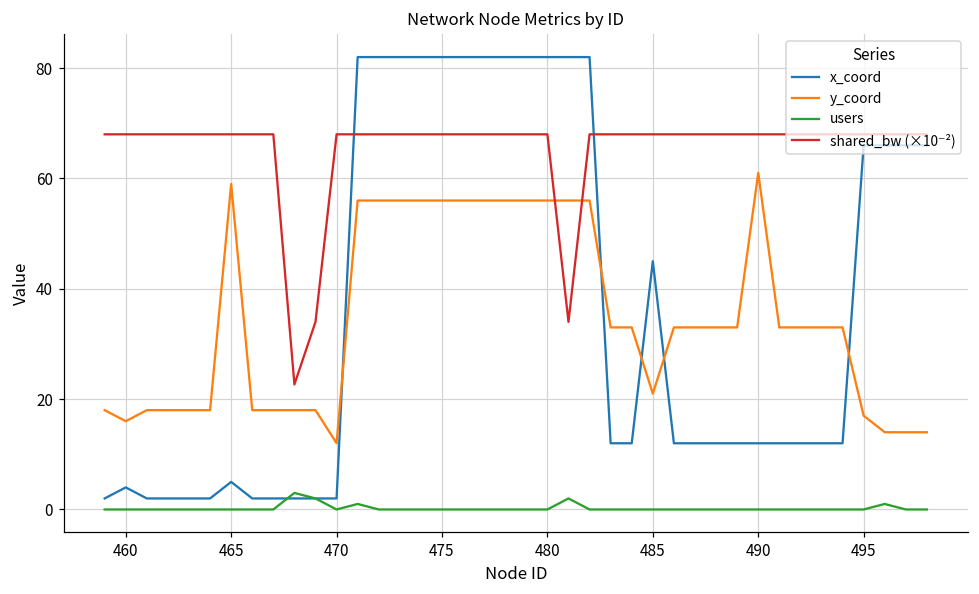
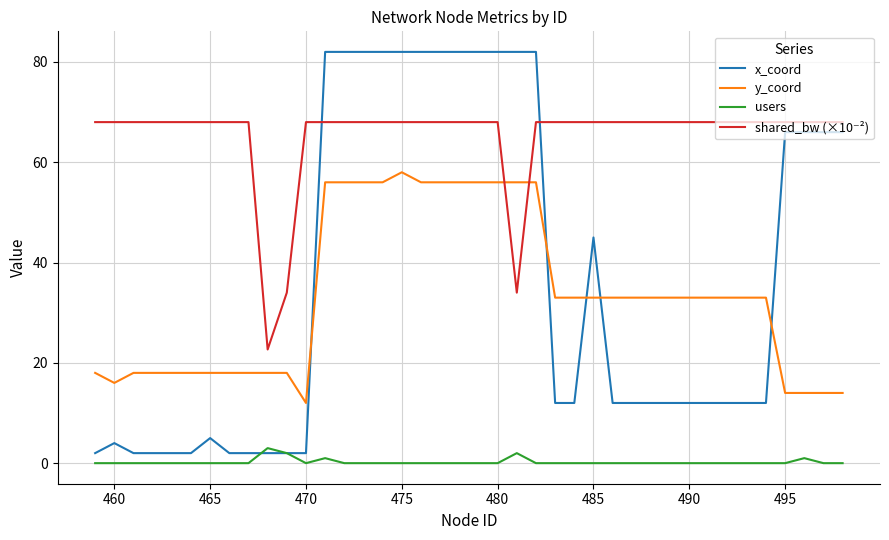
y_coord, 465: 59 -> 18
y_coord, 475: 56 -> 58
y_coord, 485: 21 -> 33
y_coord, 490: 61 -> 33
y_coord, 495: 17 -> 14
